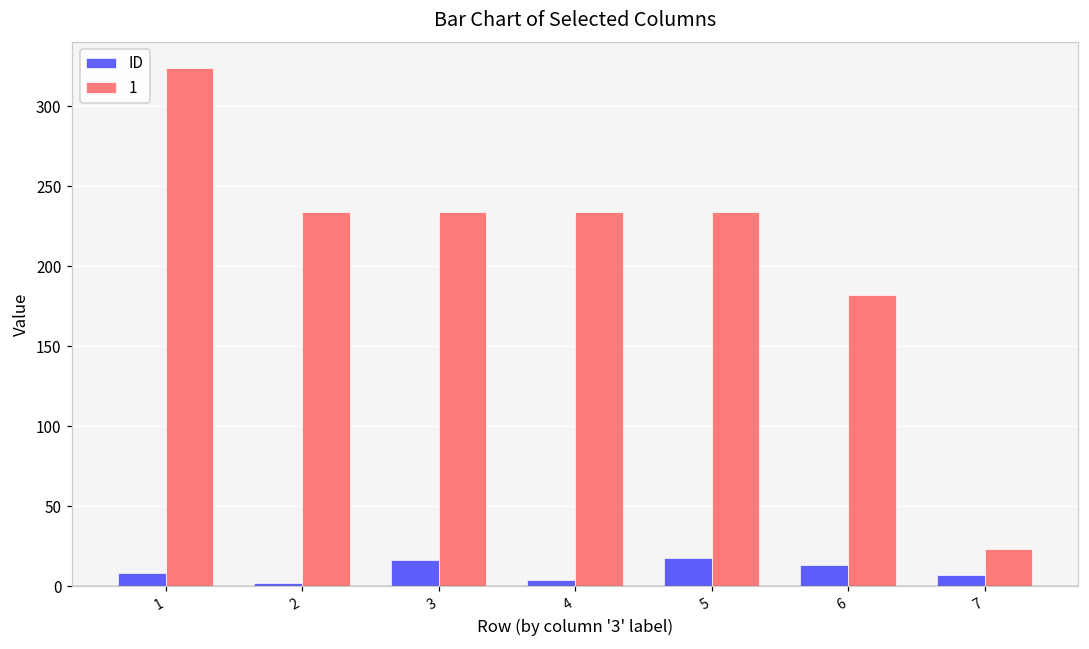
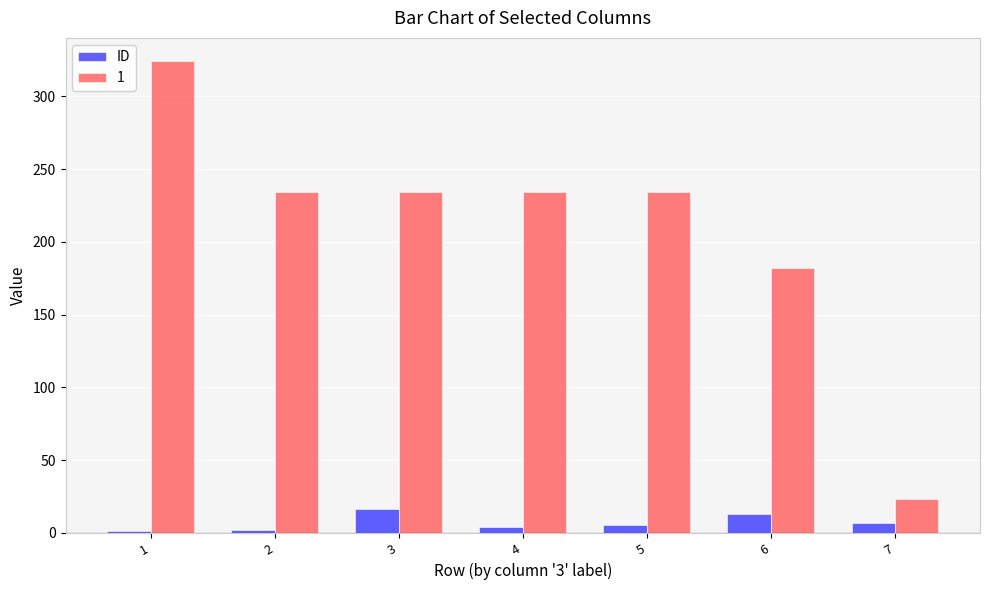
ID, 1: 8 -> 1
ID, 5: 18 -> 5
